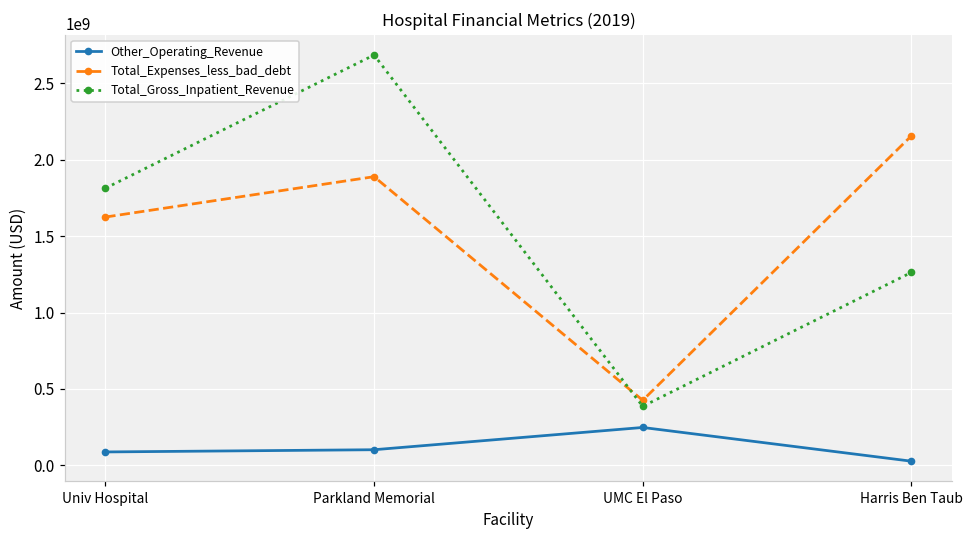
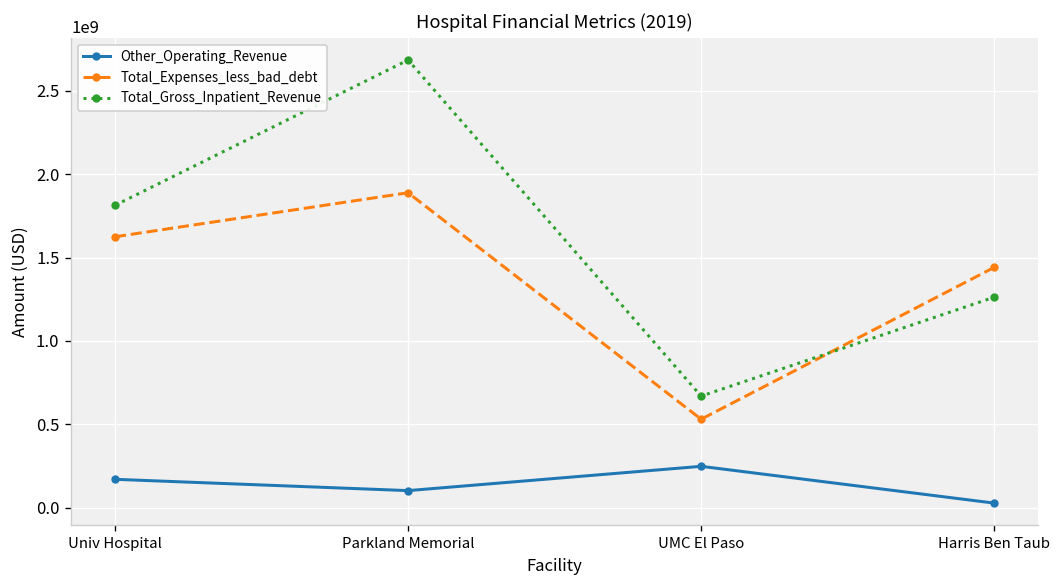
Other_Operating_Revenue, Univ Hospital: 90000000 -> 170000000
Total_Expenses_less_bad_debt, UMC El Paso: 430000000 -> 530000000
Total_Gross_Inpatient_Revenue, UMC El Paso: 390000000 -> 670000000
Total_Expenses_less_bad_debt, Harris Ben Taub: 2160000000 -> 1440000000
